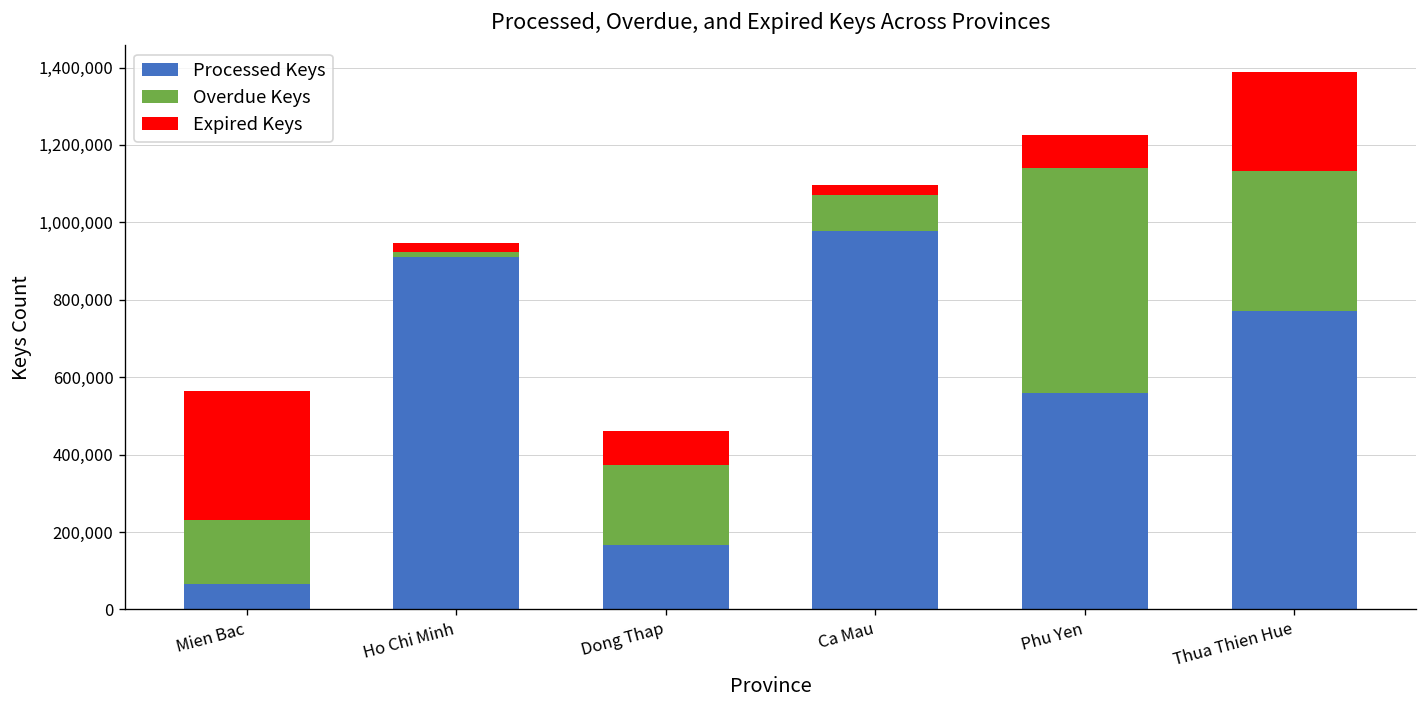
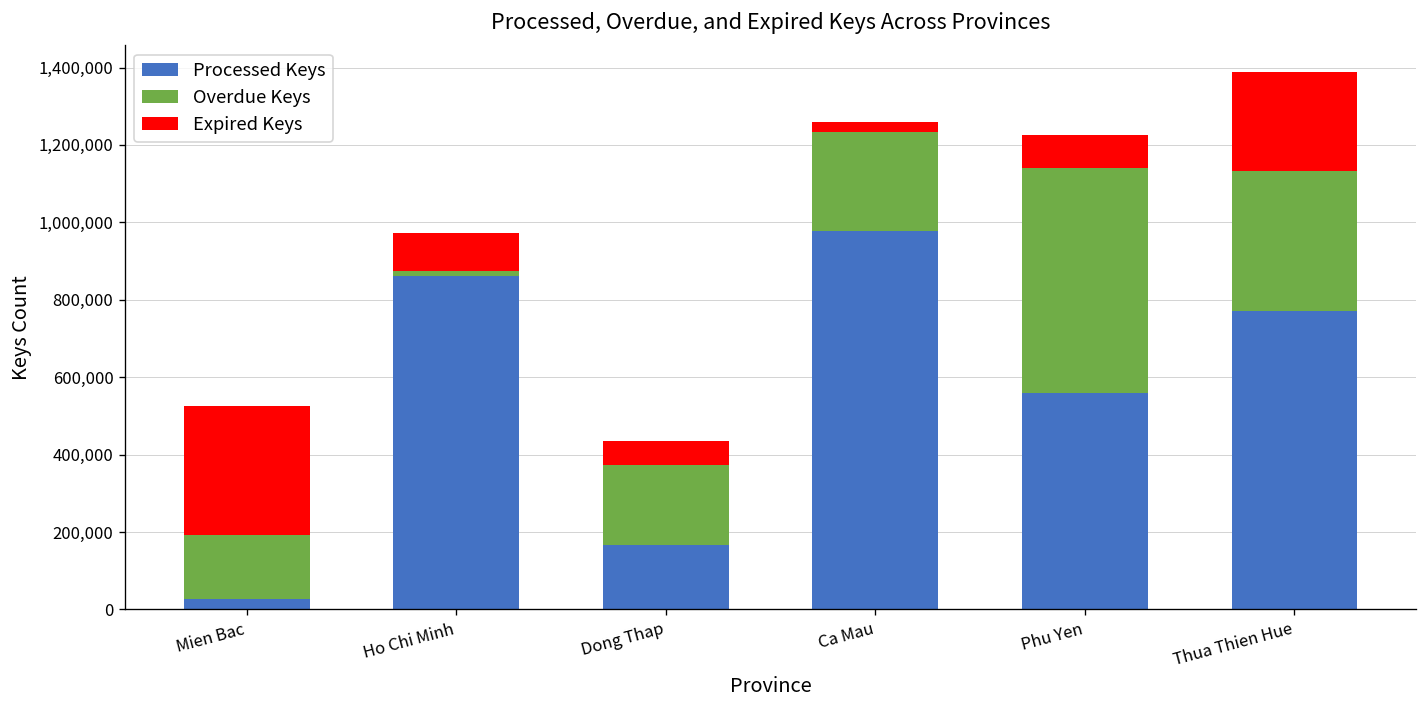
Processed Keys, Mien Bac: 70,000 -> 30,000
Processed Keys, Ho Chi Minh: 910,000 -> 860,000
Expired Keys, Ho Chi Minh: 20,000 -> 100,000
Expired Keys, Dong Thap: 90,000 -> 60,000
Overdue Keys, Ca Mau: 90,000 -> 260,000
